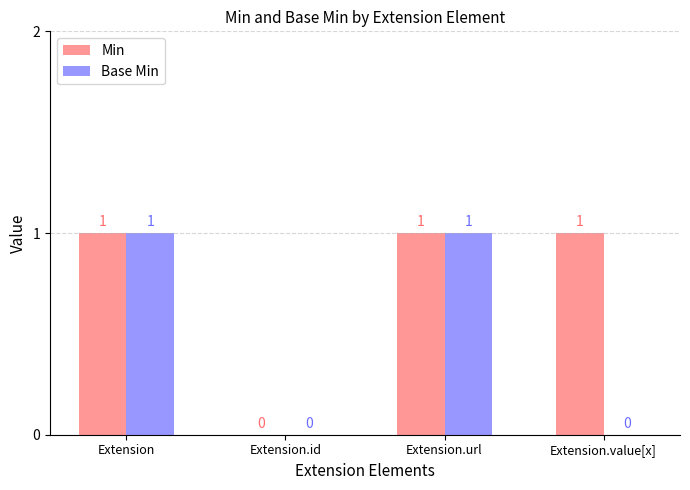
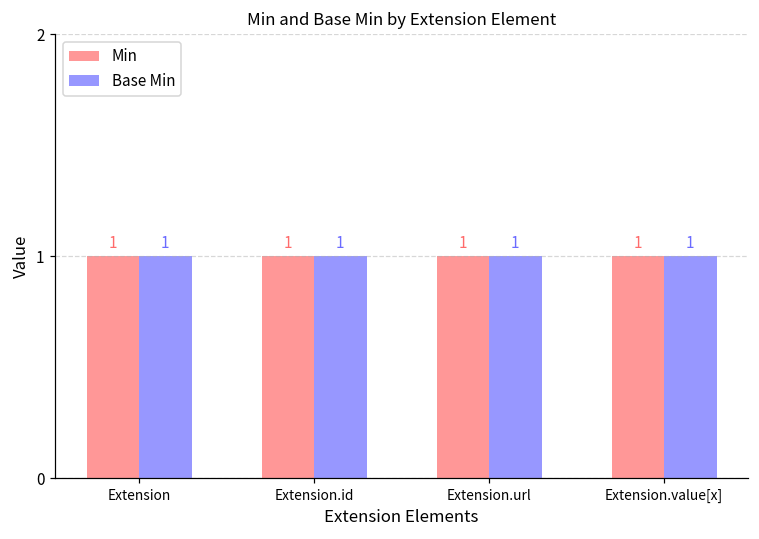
Min, Extension.id: 0 -> 1
Base Min, Extension.id: 0 -> 1
Base Min, Extension.value[x]: 0 -> 1
